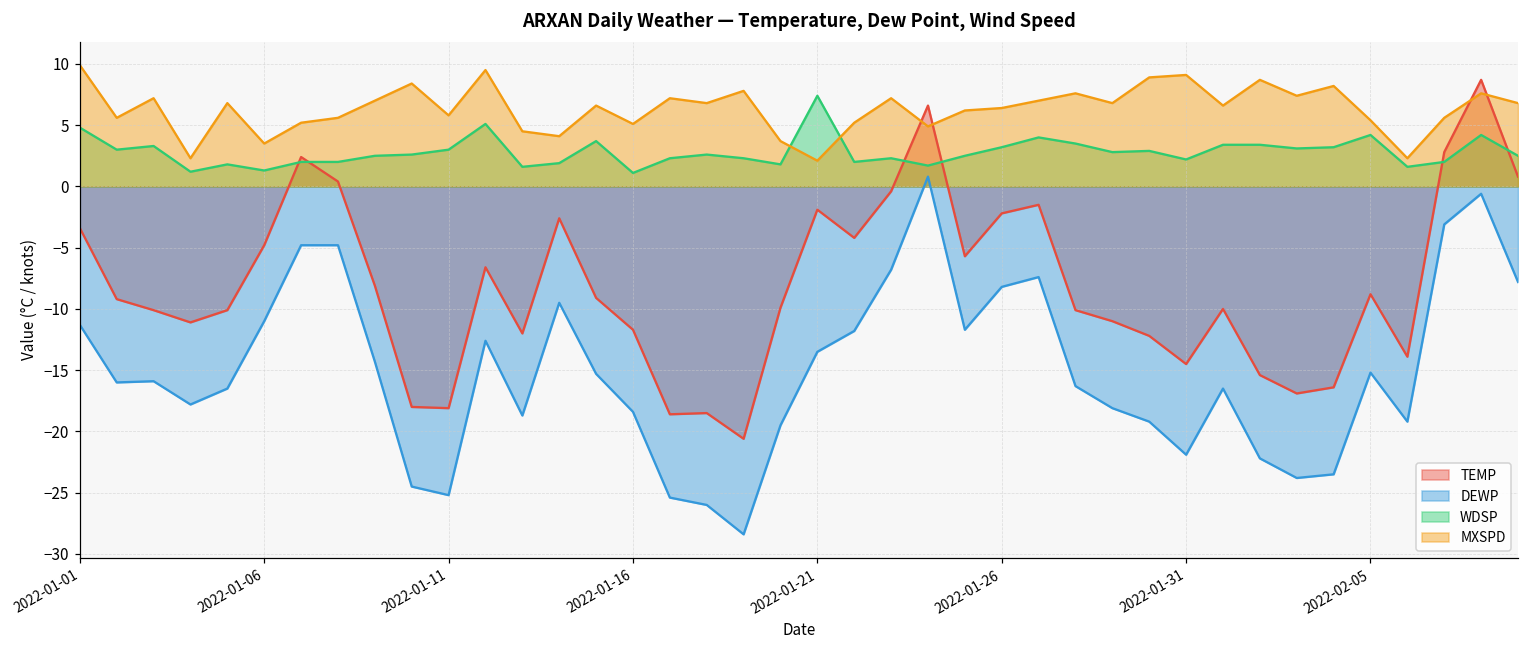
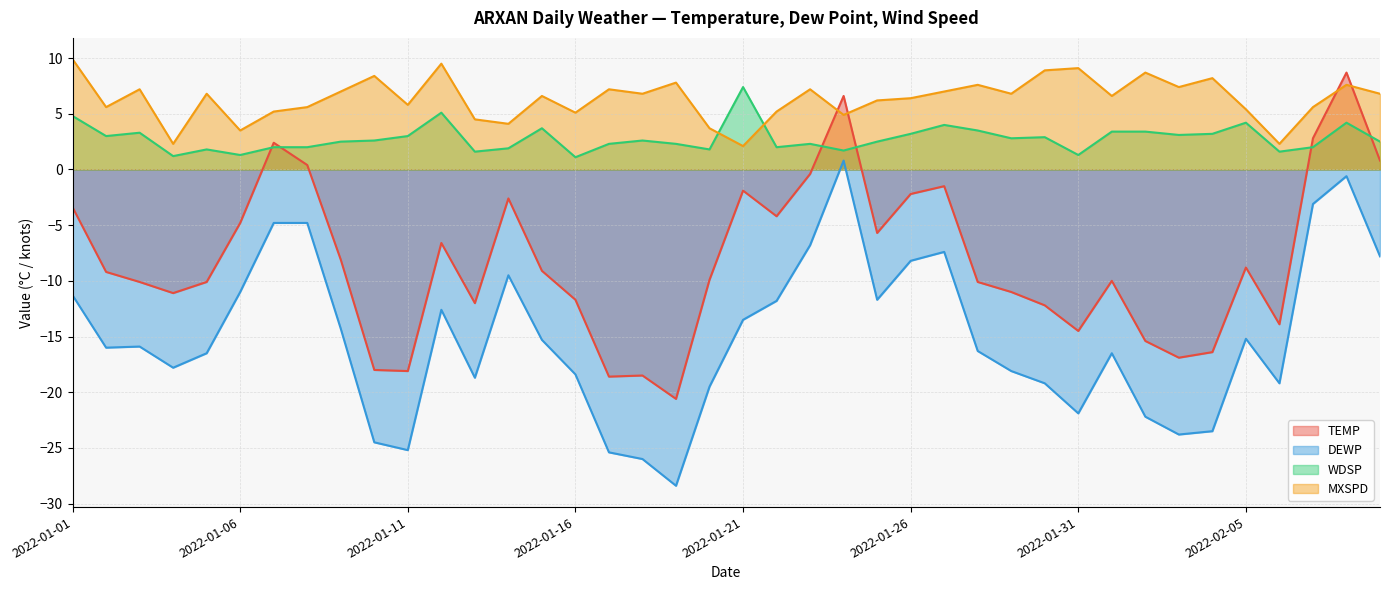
WDSP, 2022-01-31: 2.2 -> 1.3
